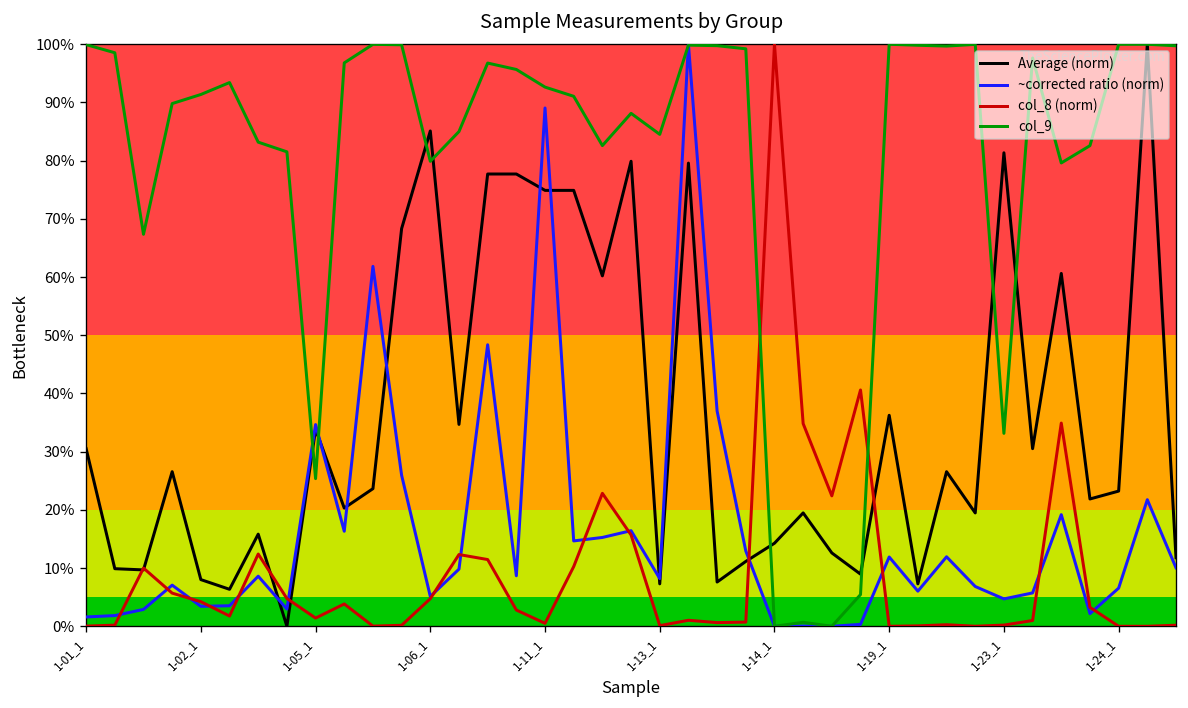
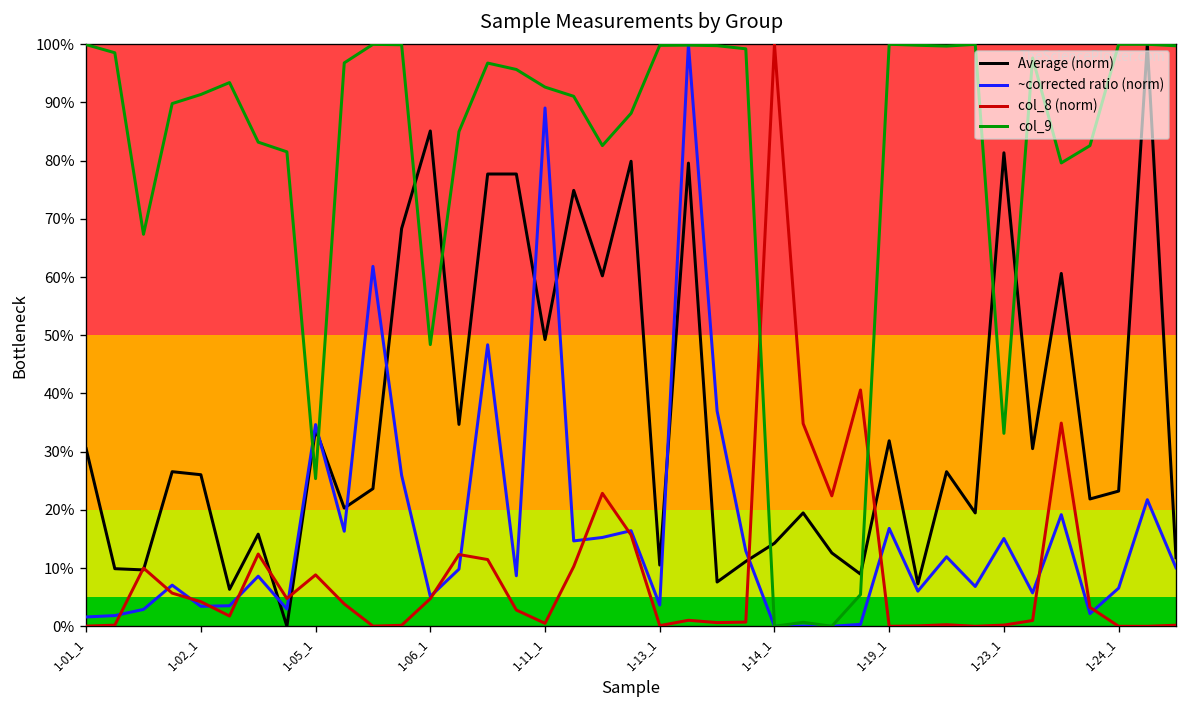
Average (norm), 1-02_1: 8% -> 26%
col_8 (norm), 1-05_1: 1% -> 9%
col_9, 1-06_1: 80% -> 48%
Average (norm), 1-11_1: 75% -> 49%
Average (norm), 1-13_1: 7% -> 11%
~corrected ratio (norm), 1-13_1: 8% -> 4%
col_9, 1-13_1: 85% -> 100%
Average (norm), 1-19_1: 36% -> 32%
~corrected ratio (norm), 1-19_1: 12% -> 17%
~corrected ratio (norm), 1-23_1: 5% -> 15%
